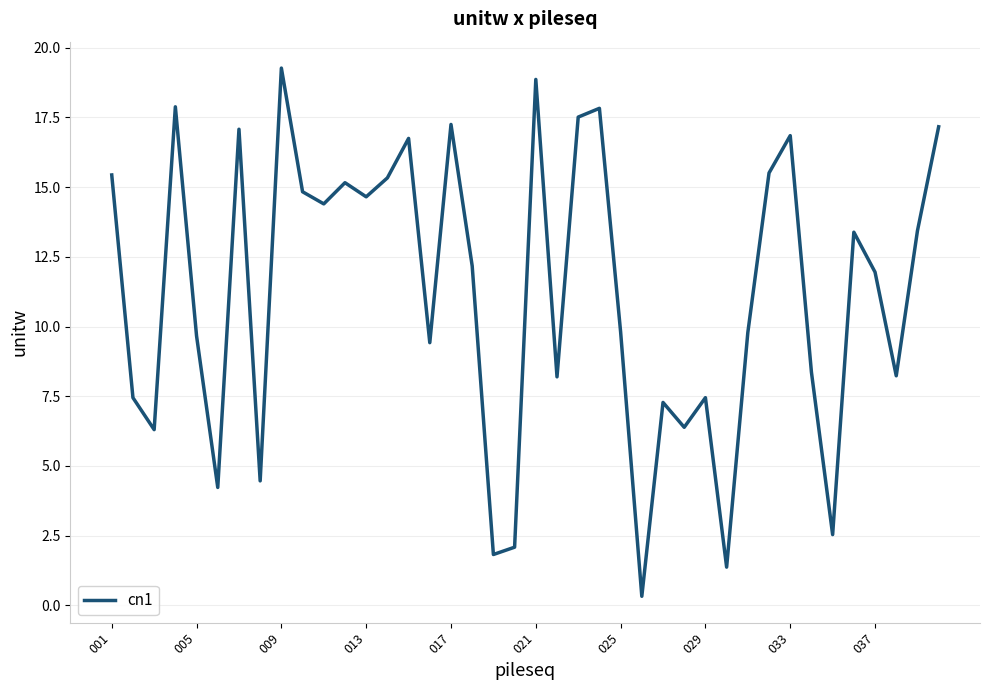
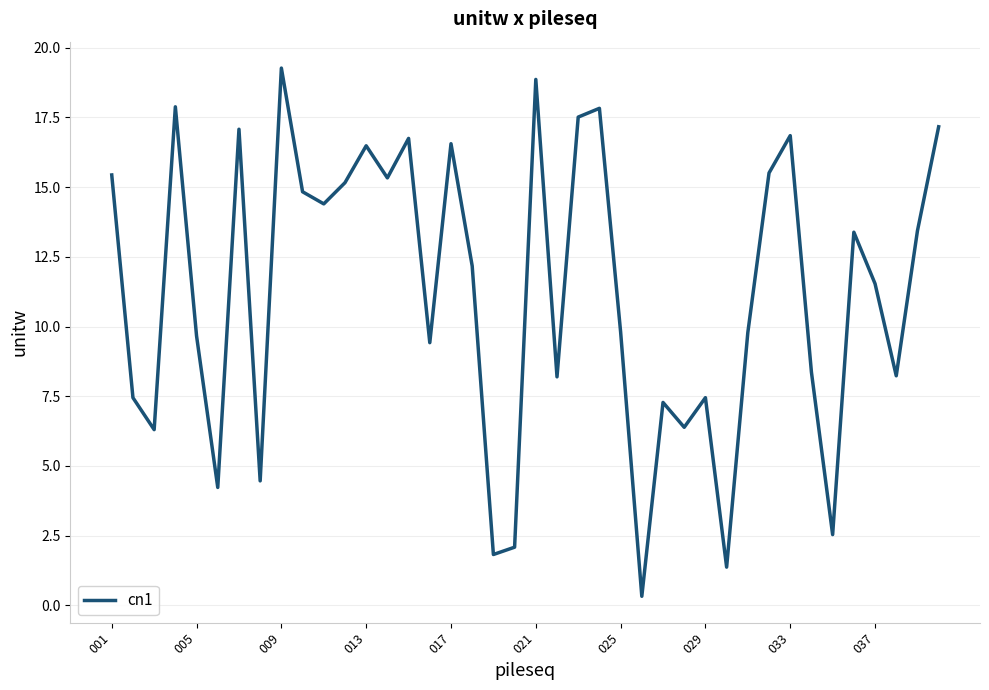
013: 14.7 -> 16.5
017: 17.3 -> 16.6
037: 12.0 -> 11.5
